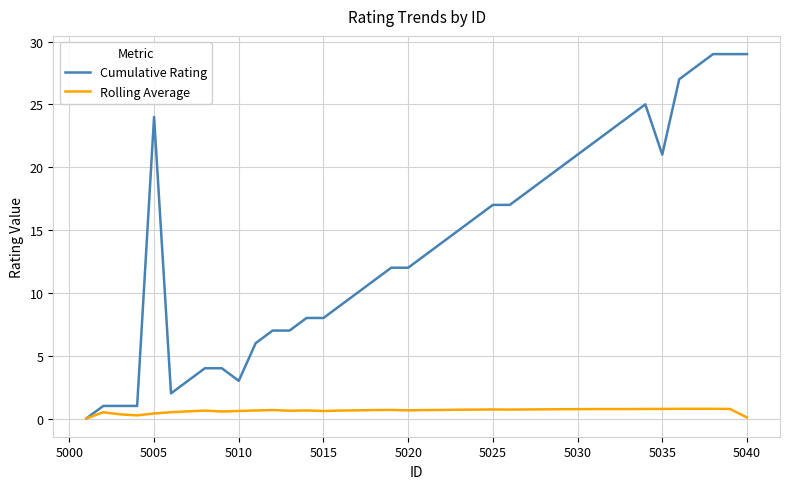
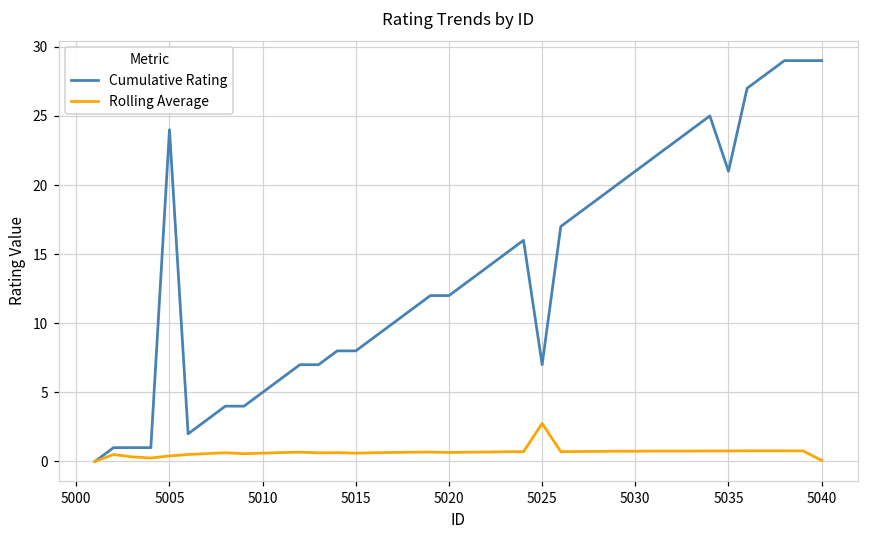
Cumulative Rating, 5010: 3 -> 5
Cumulative Rating, 5025: 17 -> 7
Rolling Average, 5025: 0.7 -> 2.8
